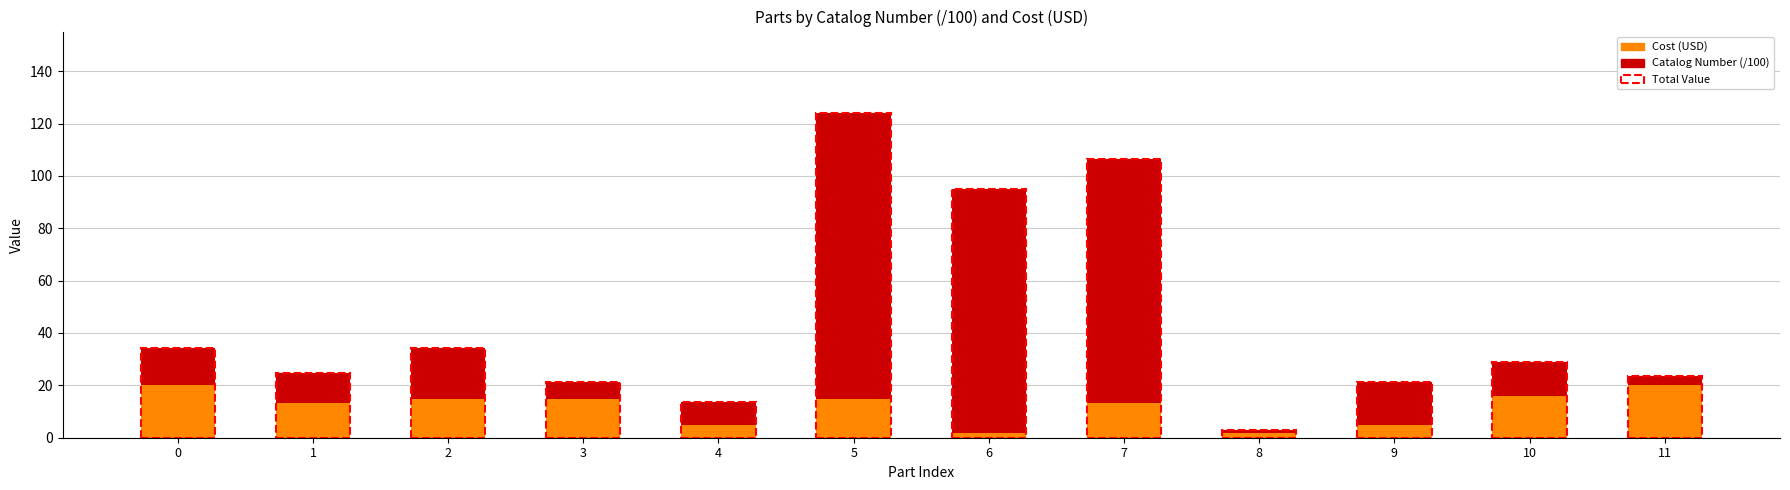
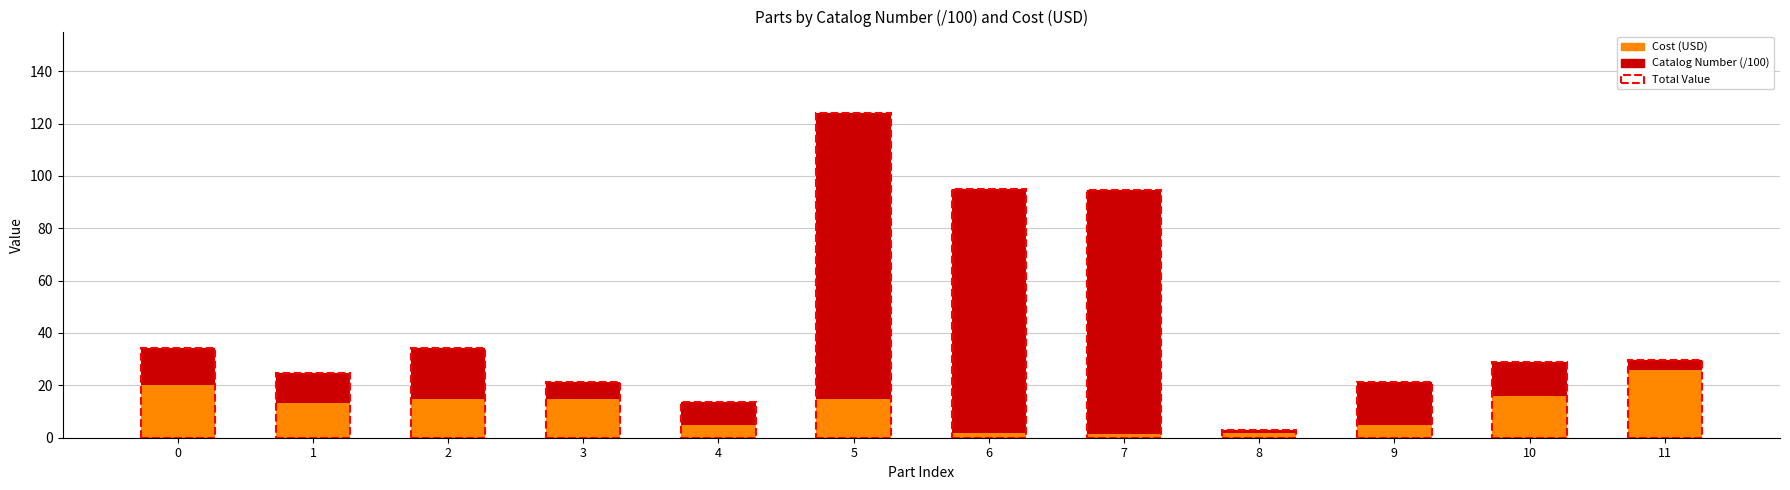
Cost (USD), 7: 13 -> 2
Cost (USD), 11: 20 -> 26
